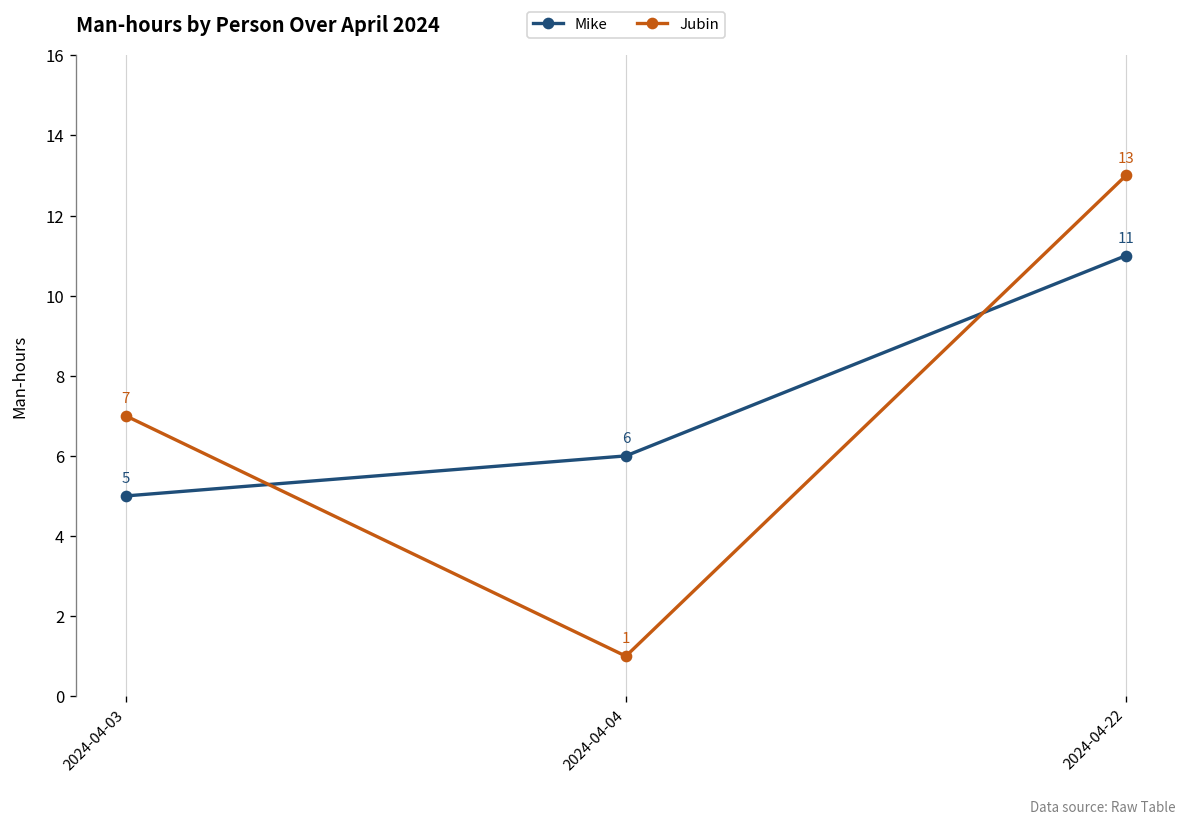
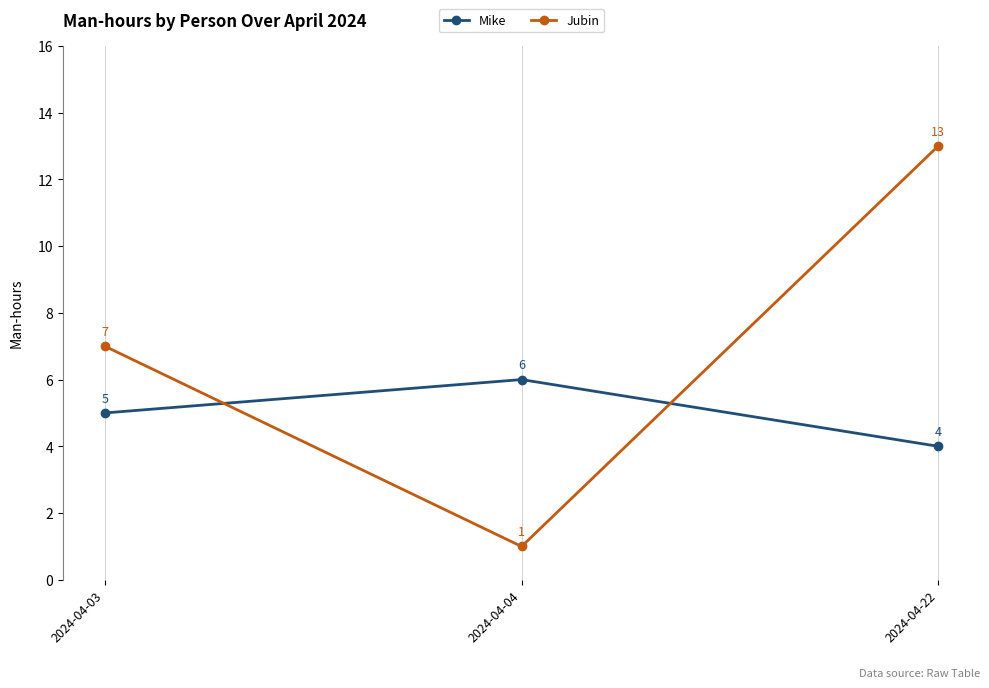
Mike, 2024-04-22: 11 -> 4
